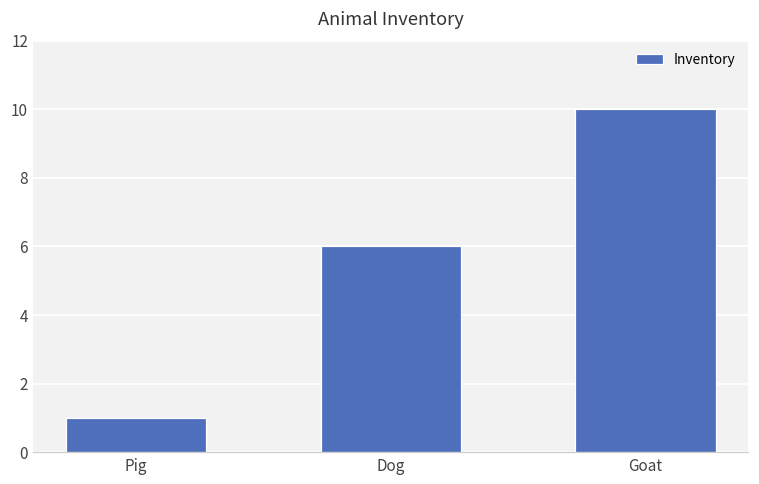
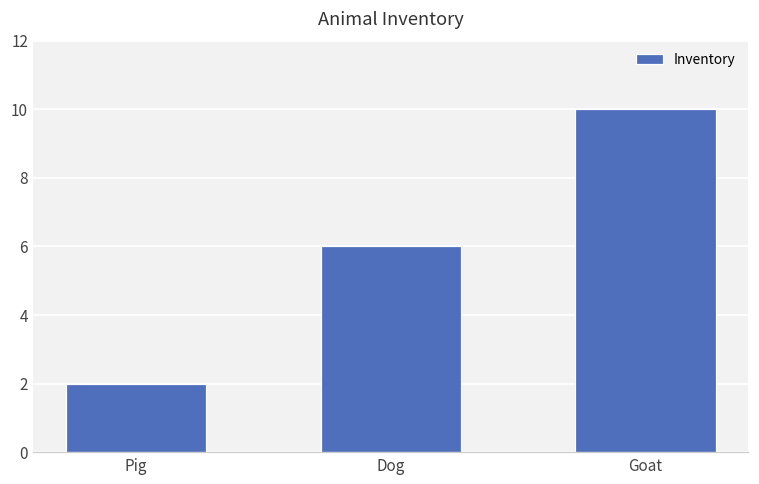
Pig: 1 -> 2
